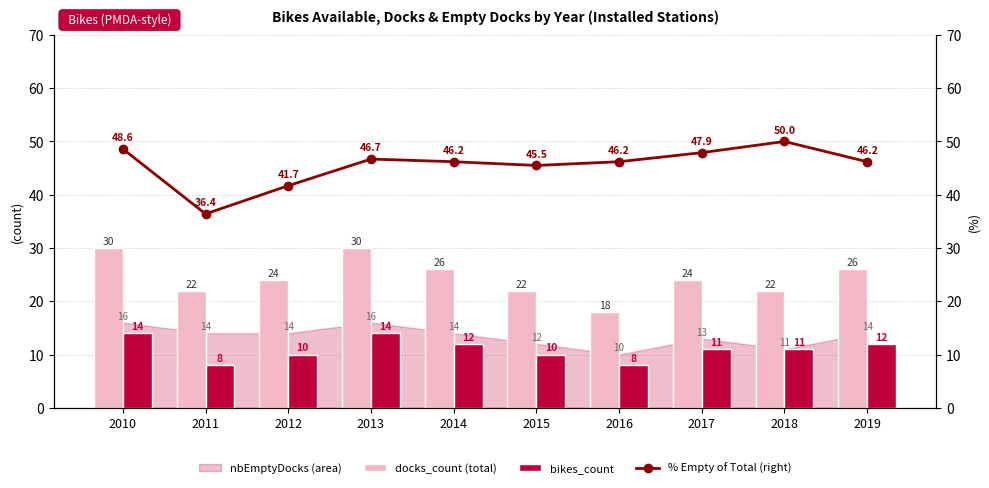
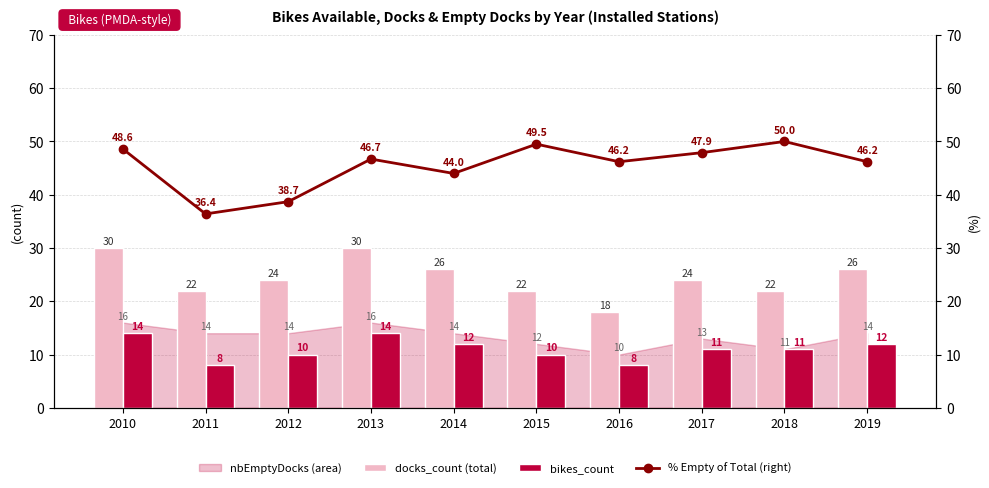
% Empty of Total (right), 2012: 41.7 -> 38.7
% Empty of Total (right), 2014: 46.2 -> 44.0
% Empty of Total (right), 2015: 45.5 -> 49.5
